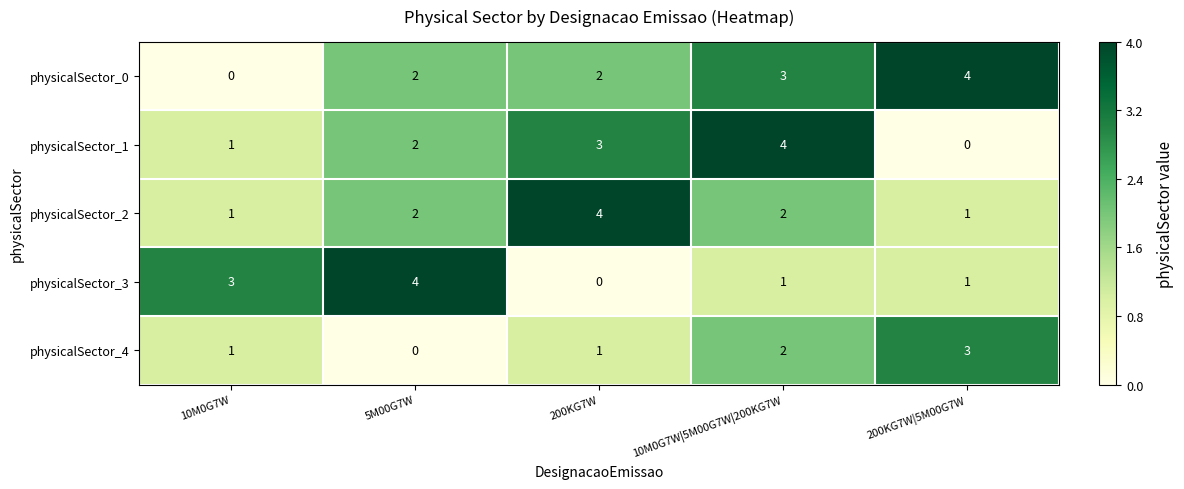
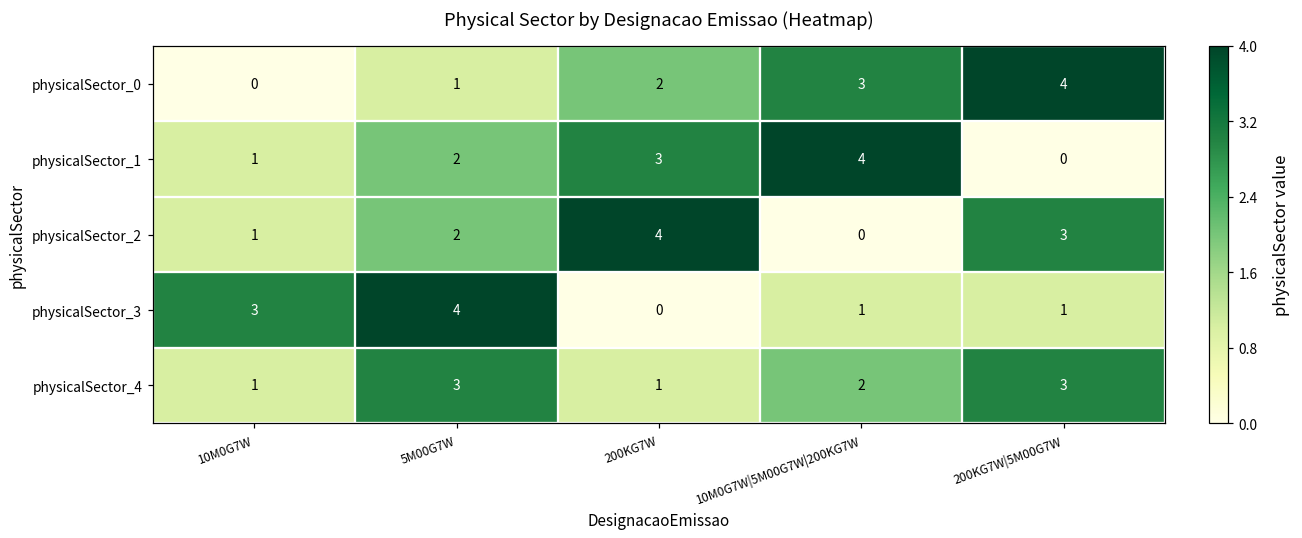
physicalSector_0, 5M00G7W: 2 -> 1
physicalSector_2, 10M0G7W|5M00G7W|200KG7W: 2 -> 0
physicalSector_2, 200KG7W|5M00G7W: 1 -> 3
physicalSector_4, 5M00G7W: 0 -> 3
